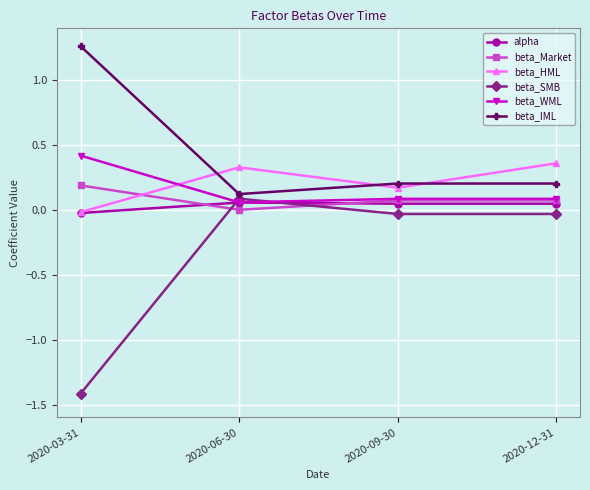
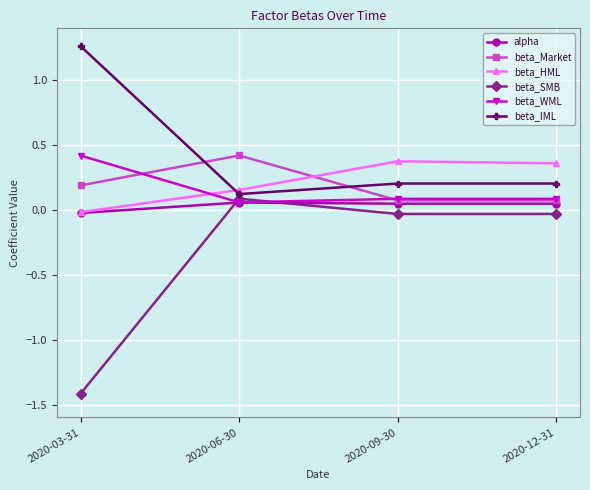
beta_Market, 2020-06-30: 0.00 -> 0.42
beta_HML, 2020-06-30: 0.33 -> 0.15
beta_HML, 2020-09-30: 0.17 -> 0.37
